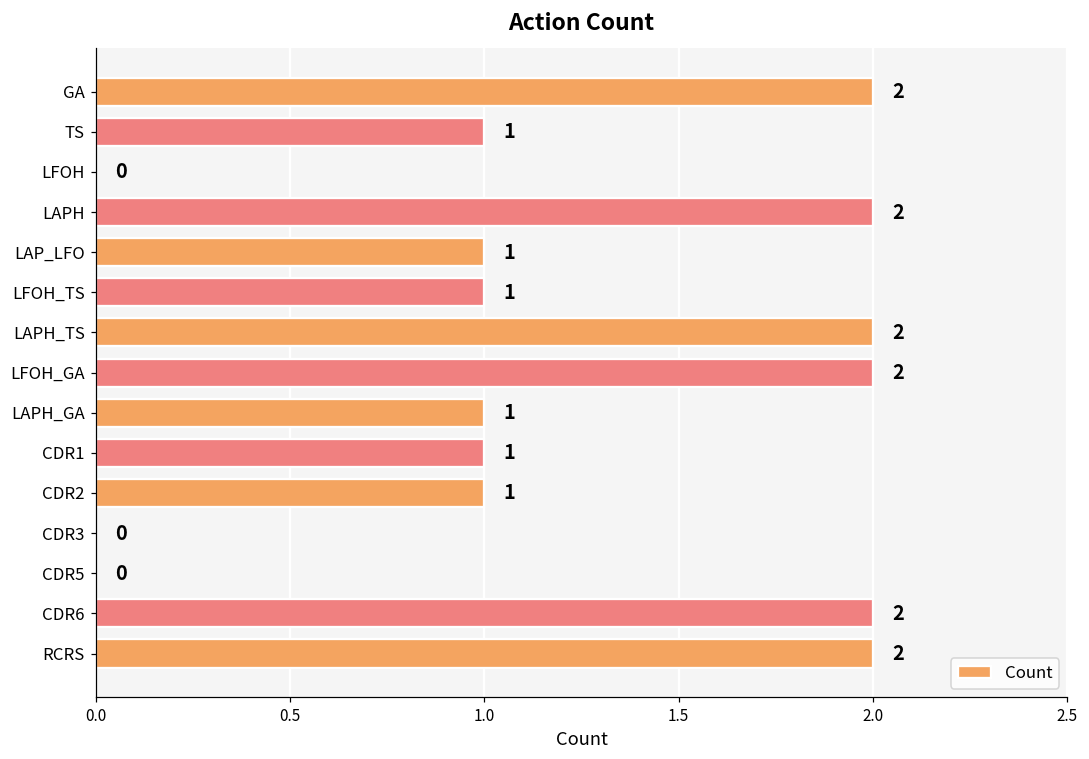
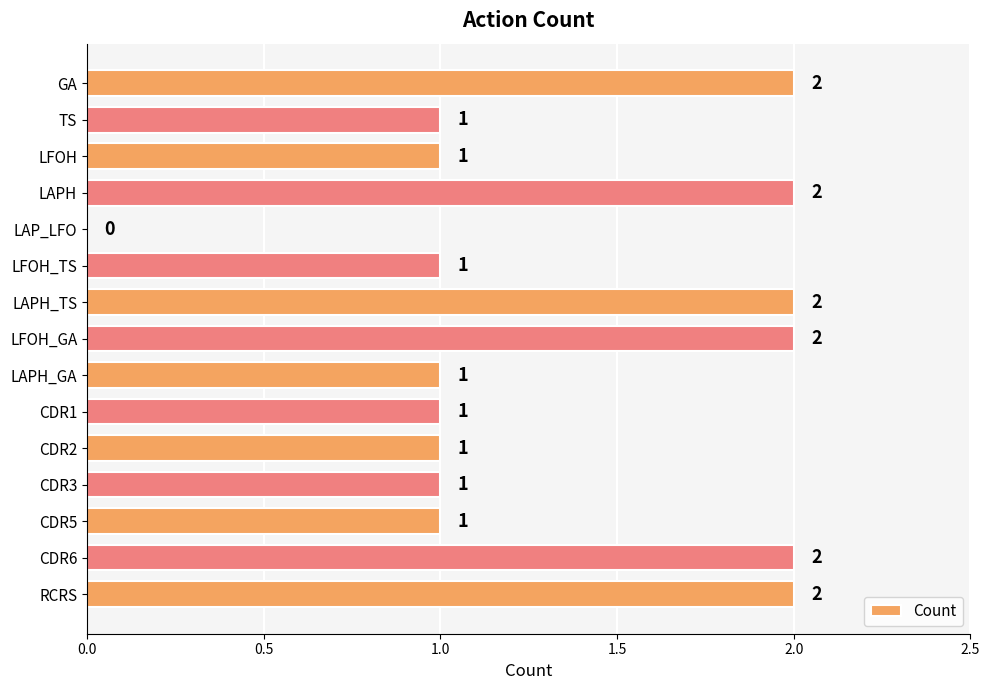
LFOH: 0 -> 1
LAP_LFO: 1 -> 0
CDR3: 0 -> 1
CDR5: 0 -> 1
